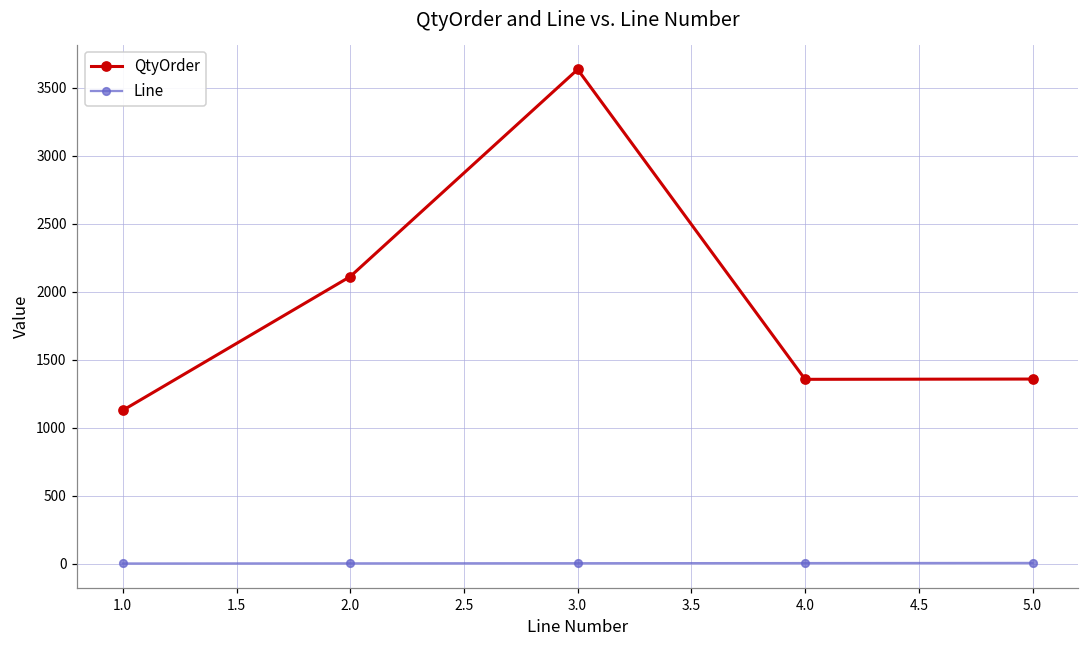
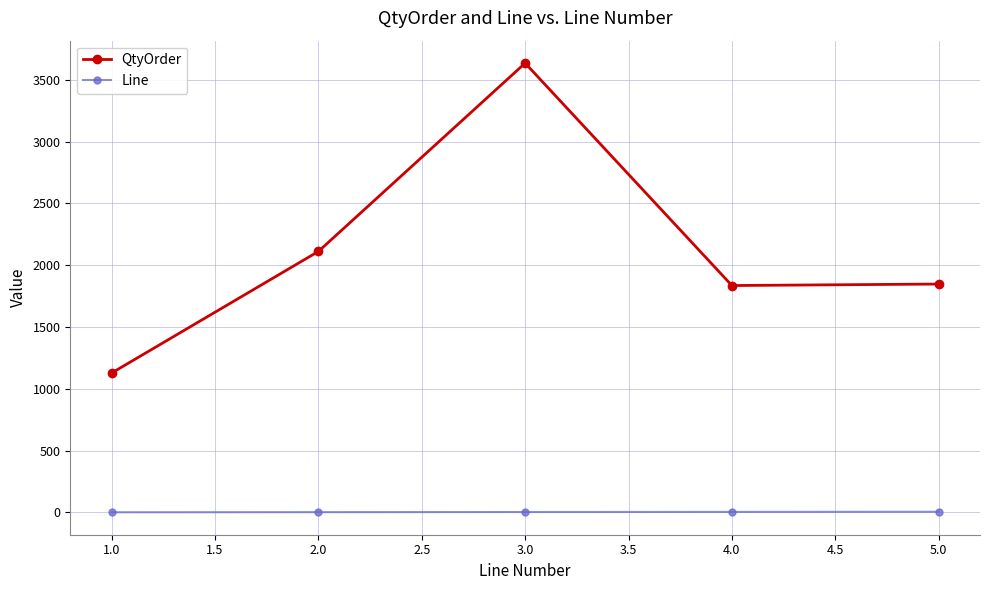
QtyOrder, 4.0: 1360 -> 1840
QtyOrder, 5.0: 1360 -> 1850
